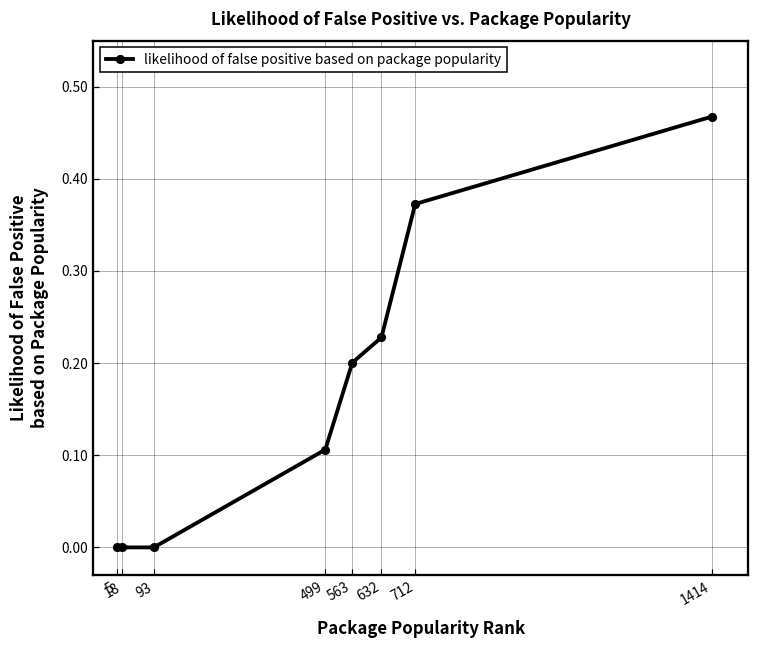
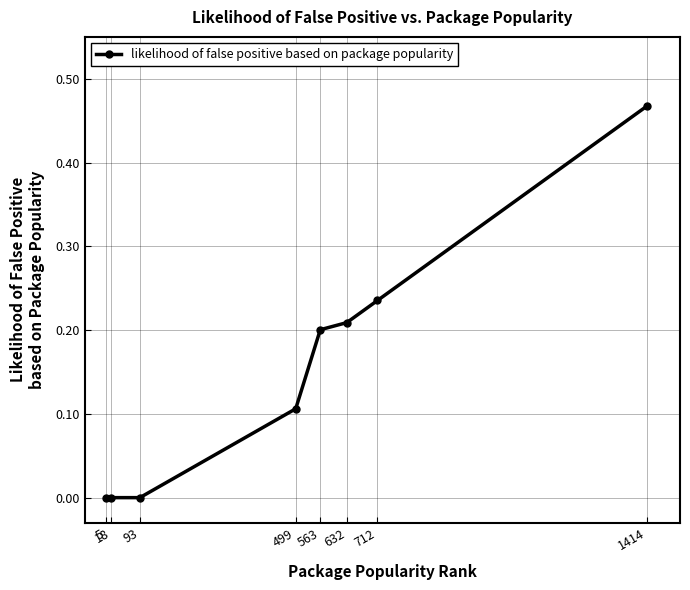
632: 0.23 -> 0.21
712: 0.37 -> 0.24
